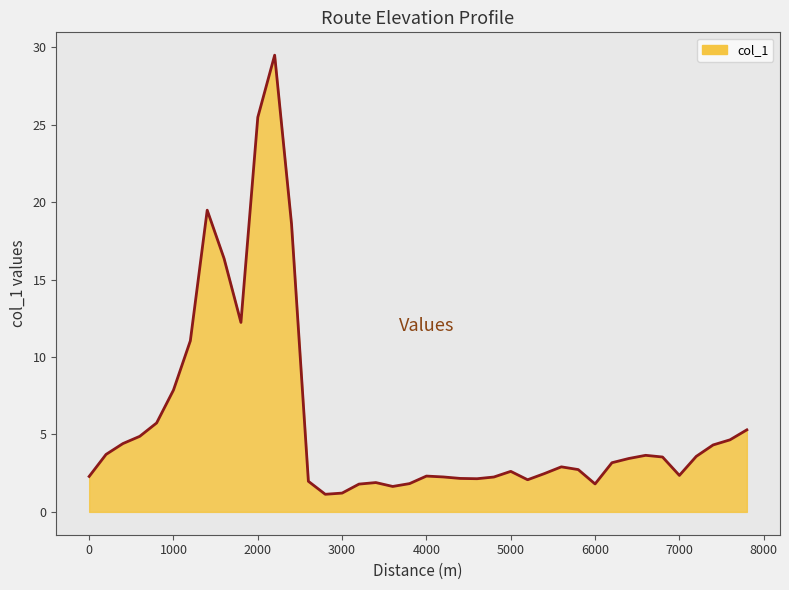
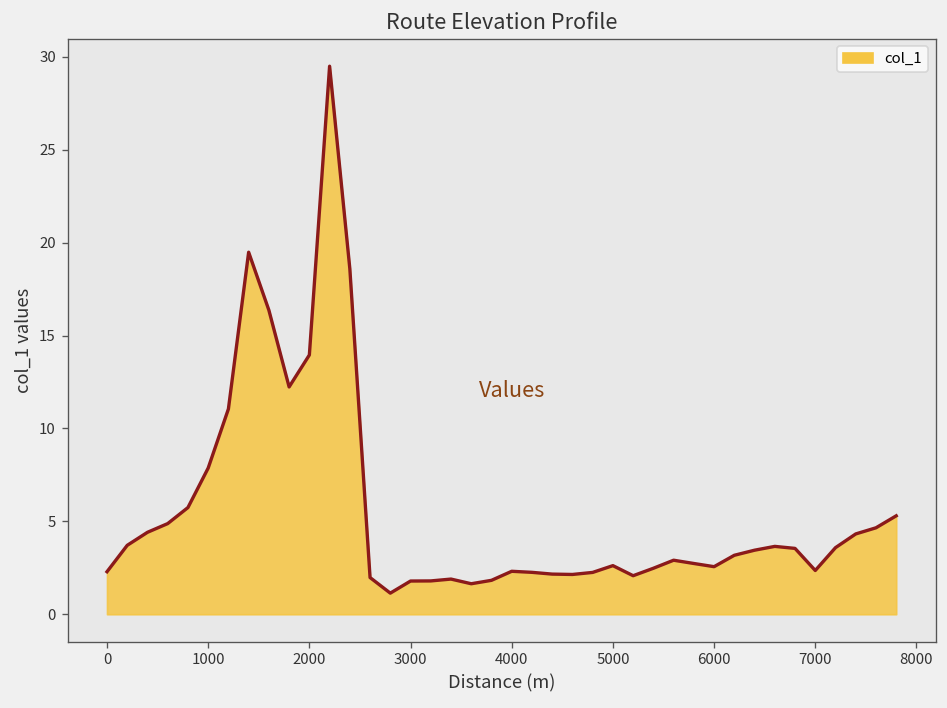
2000: 25.5 -> 14.0
3000: 1.2 -> 1.8
6000: 1.8 -> 2.6
